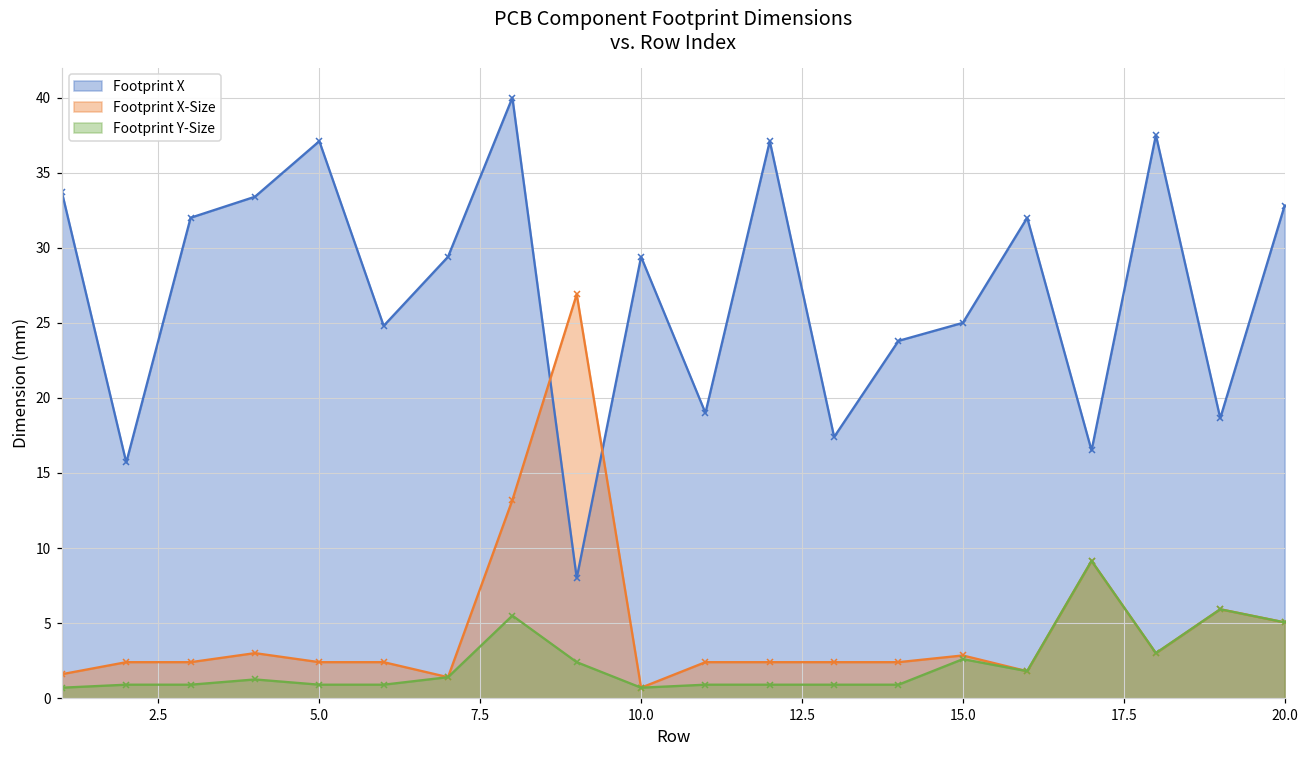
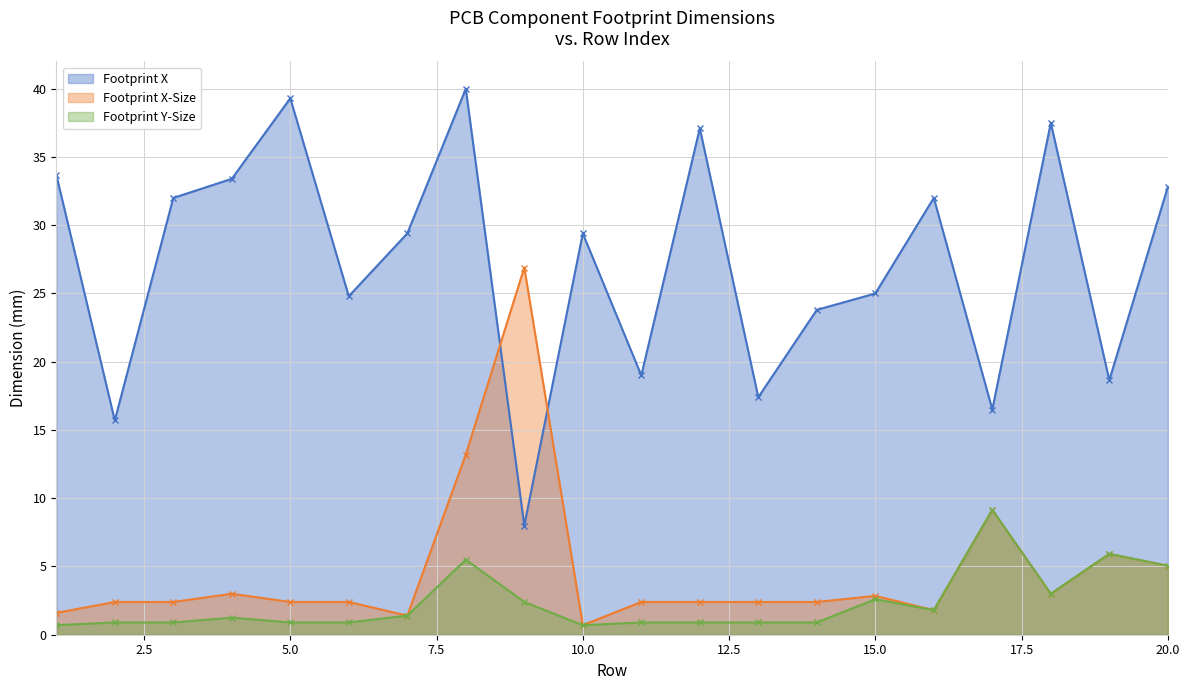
Footprint X, 5.0: 37.1 -> 39.3
